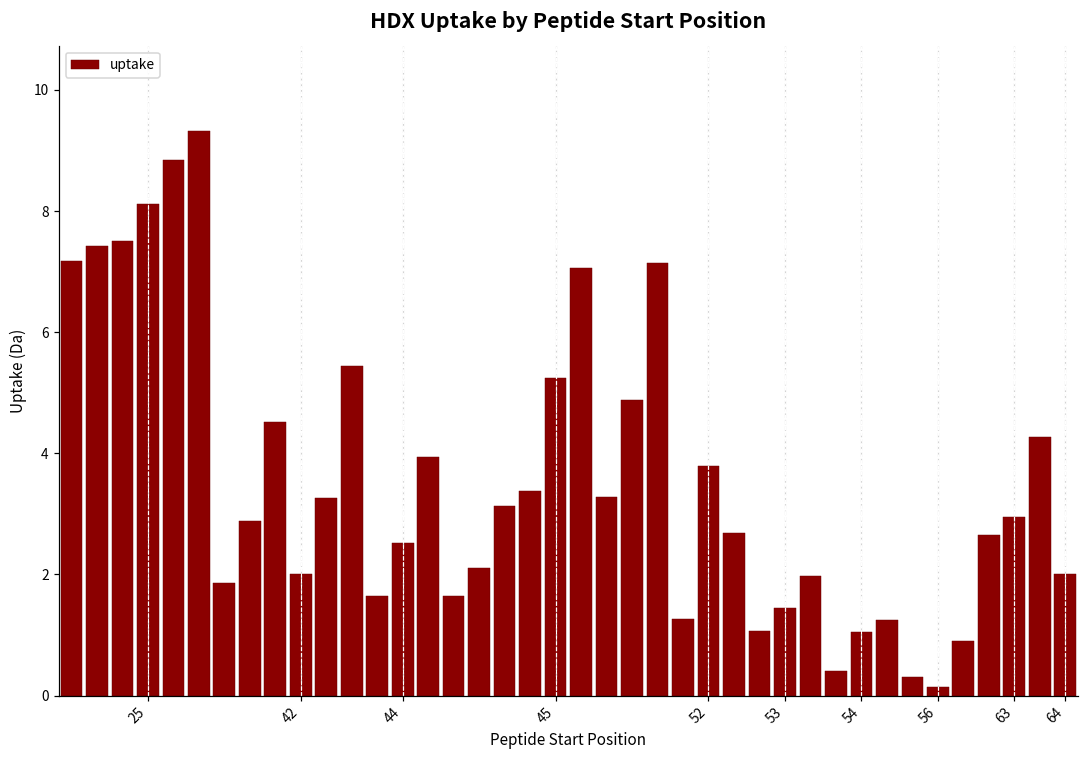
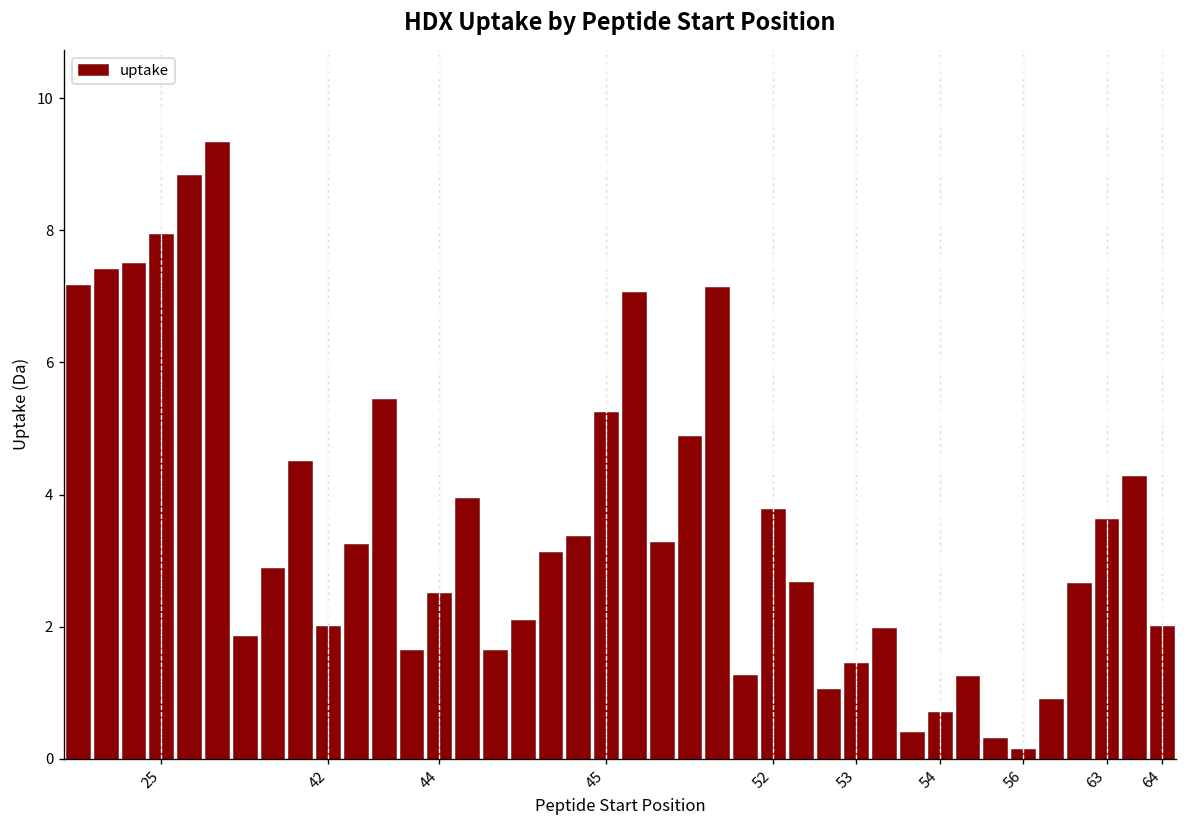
25: 8.1 -> 7.9
54: 1.0 -> 0.7
63: 2.9 -> 3.6
